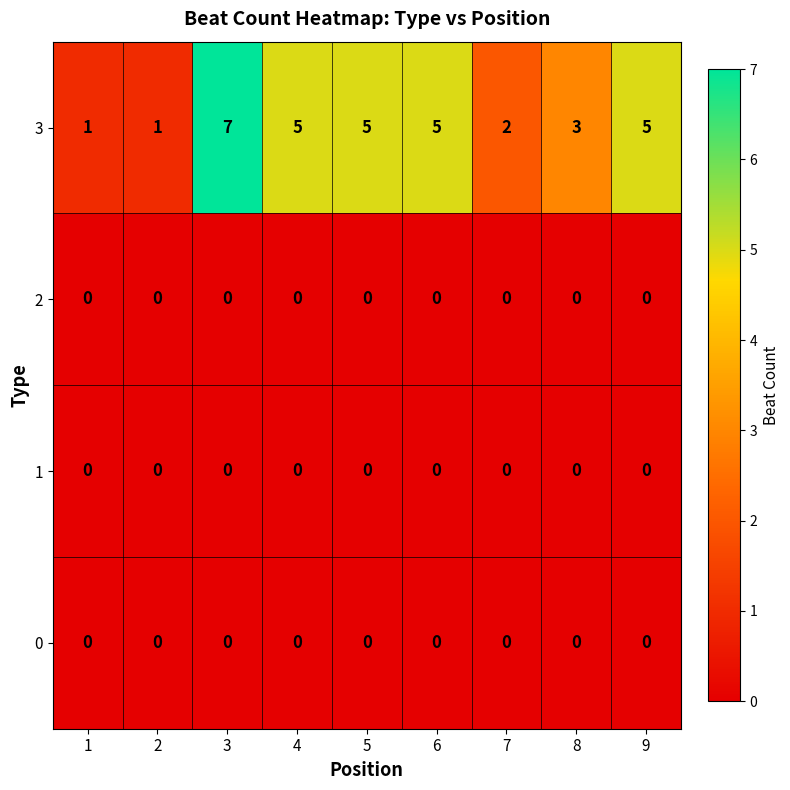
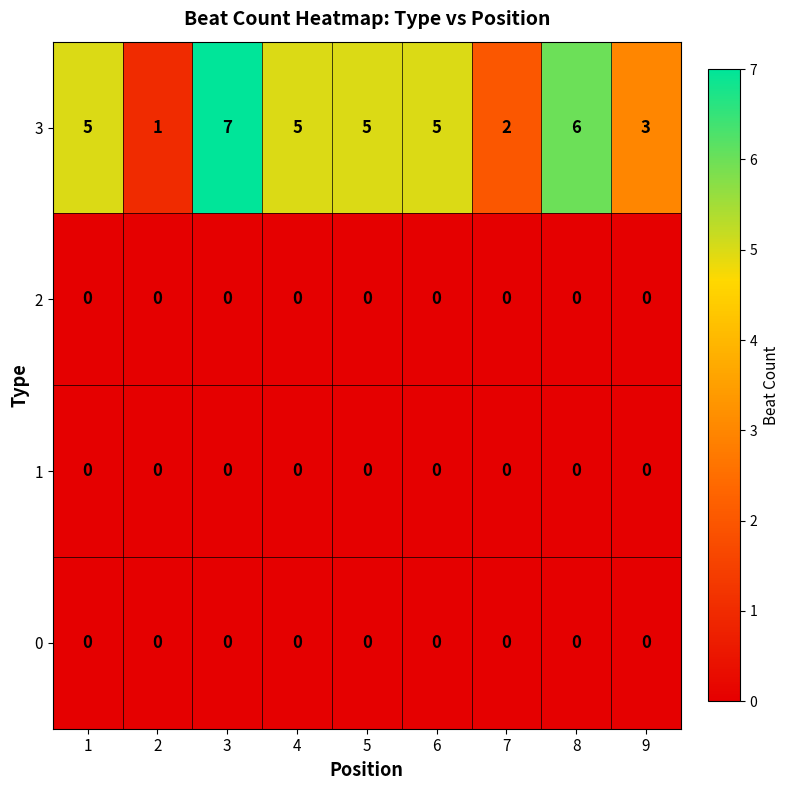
3, 1: 1 -> 5
3, 8: 3 -> 6
3, 9: 5 -> 3
